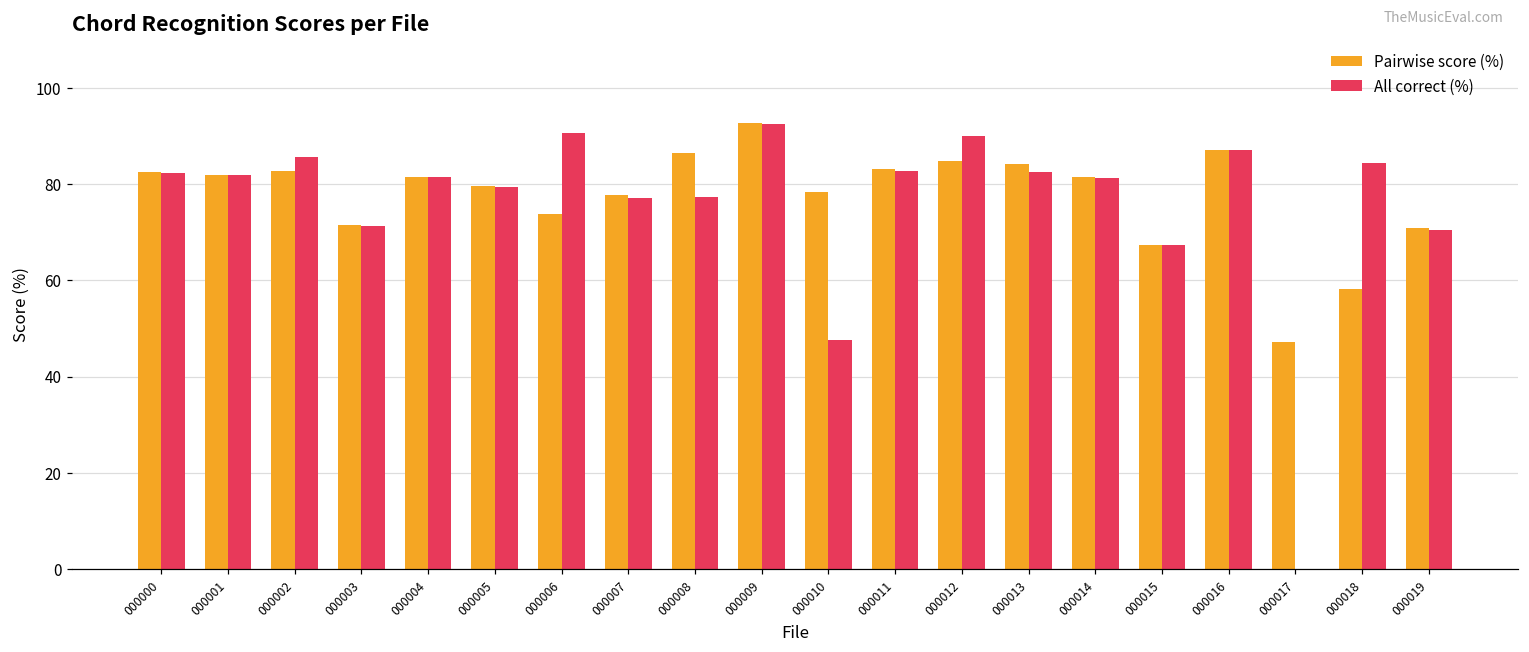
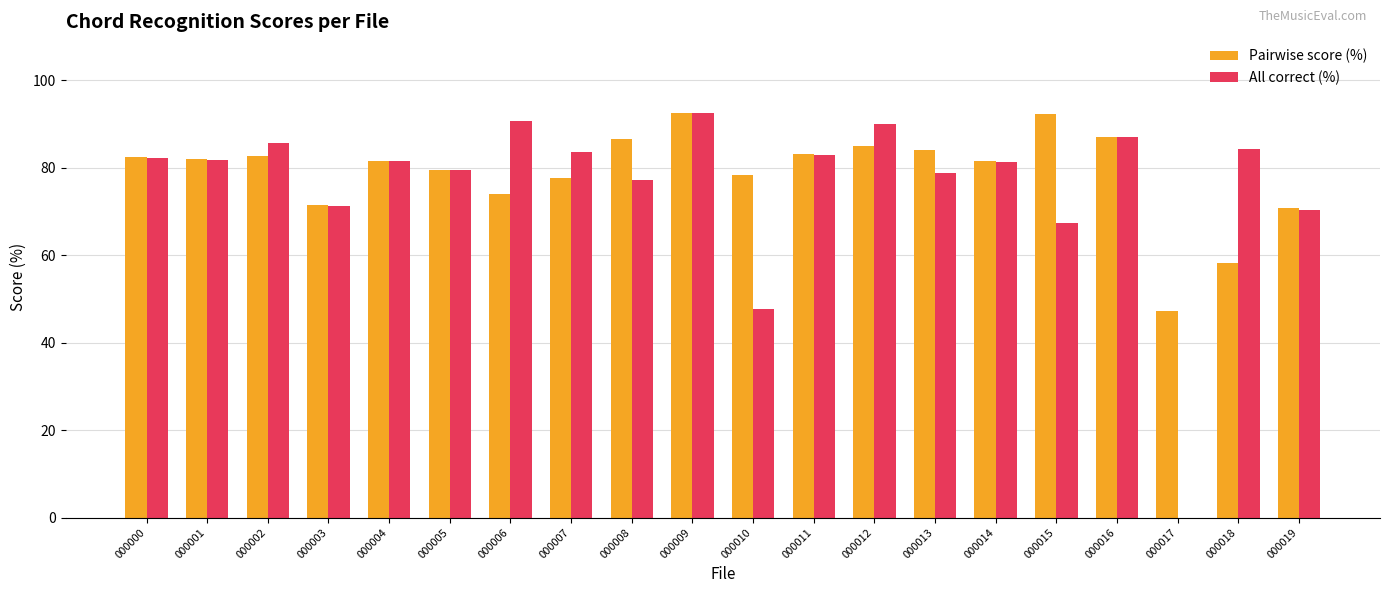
All correct (%), 000007: 77 -> 84
All correct (%), 000013: 83 -> 79
Pairwise score (%), 000015: 67 -> 92
